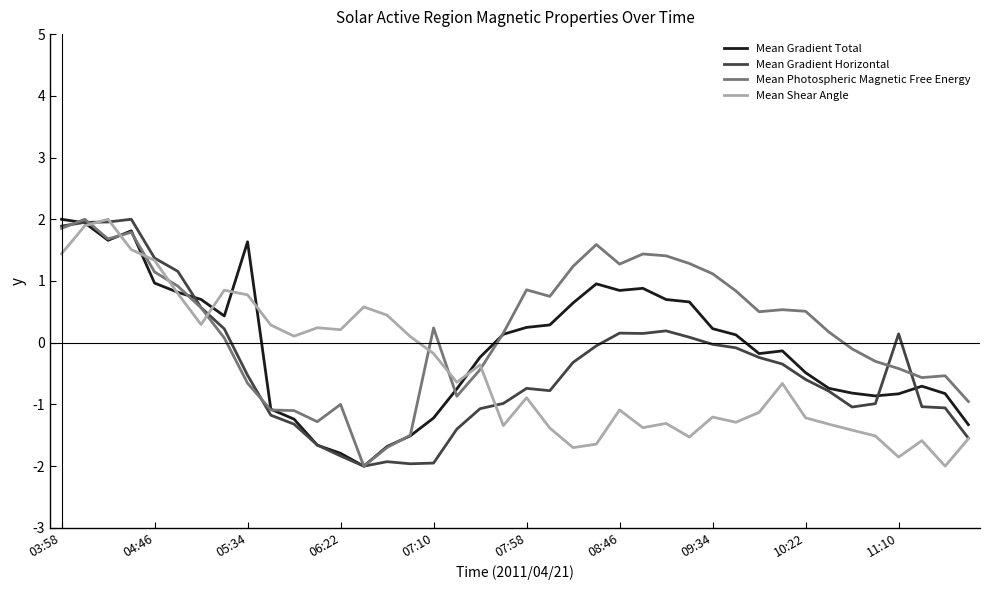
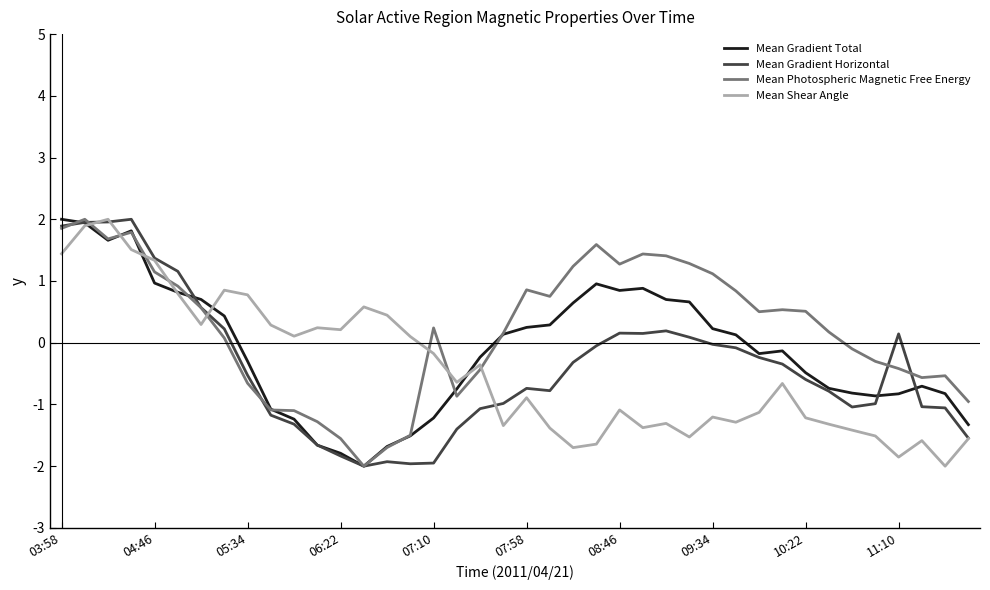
Mean Gradient Total, 05:34: 1.6 -> -0.3
Mean Photospheric Magnetic Free Energy, 06:22: -1.0 -> -1.6
